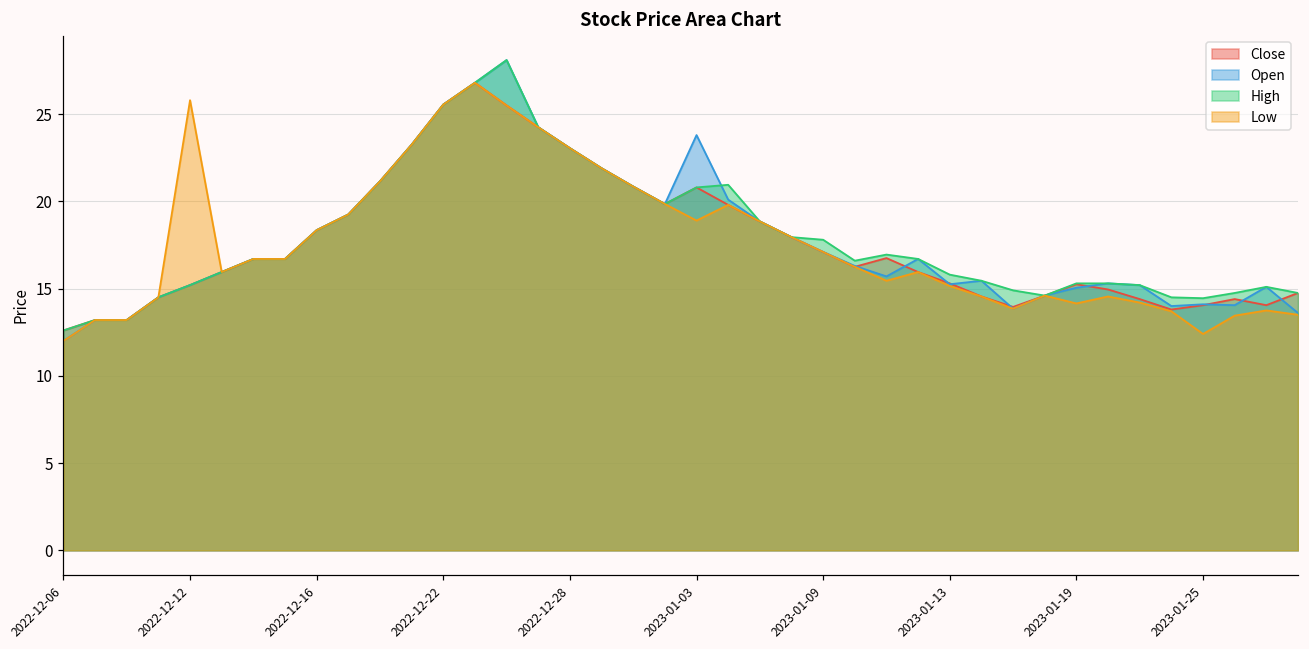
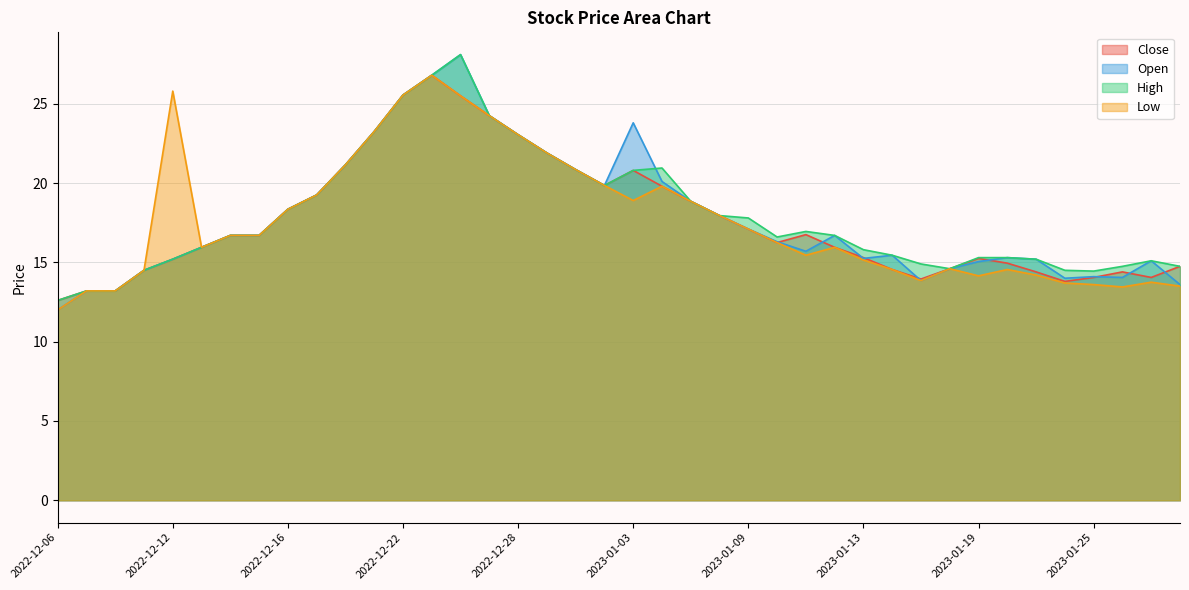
Low, 2023-01-25: 12.4 -> 13.6
